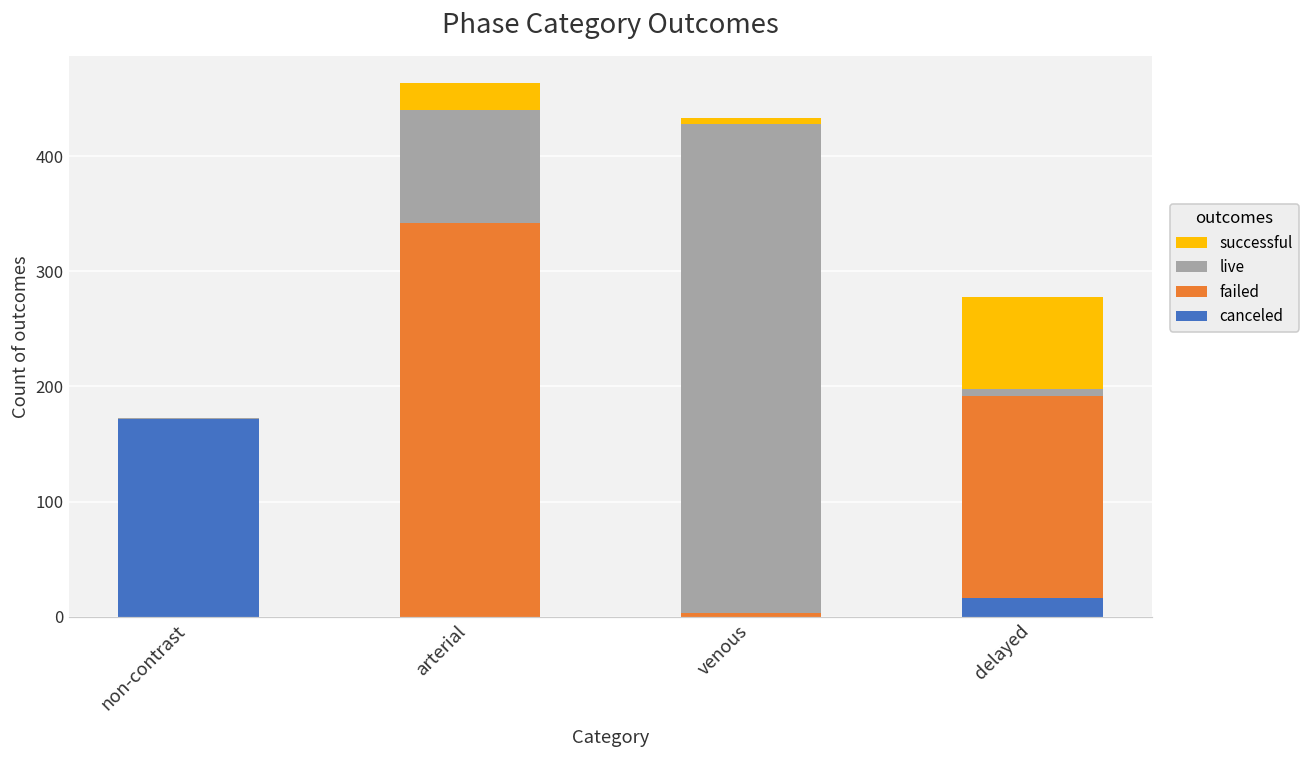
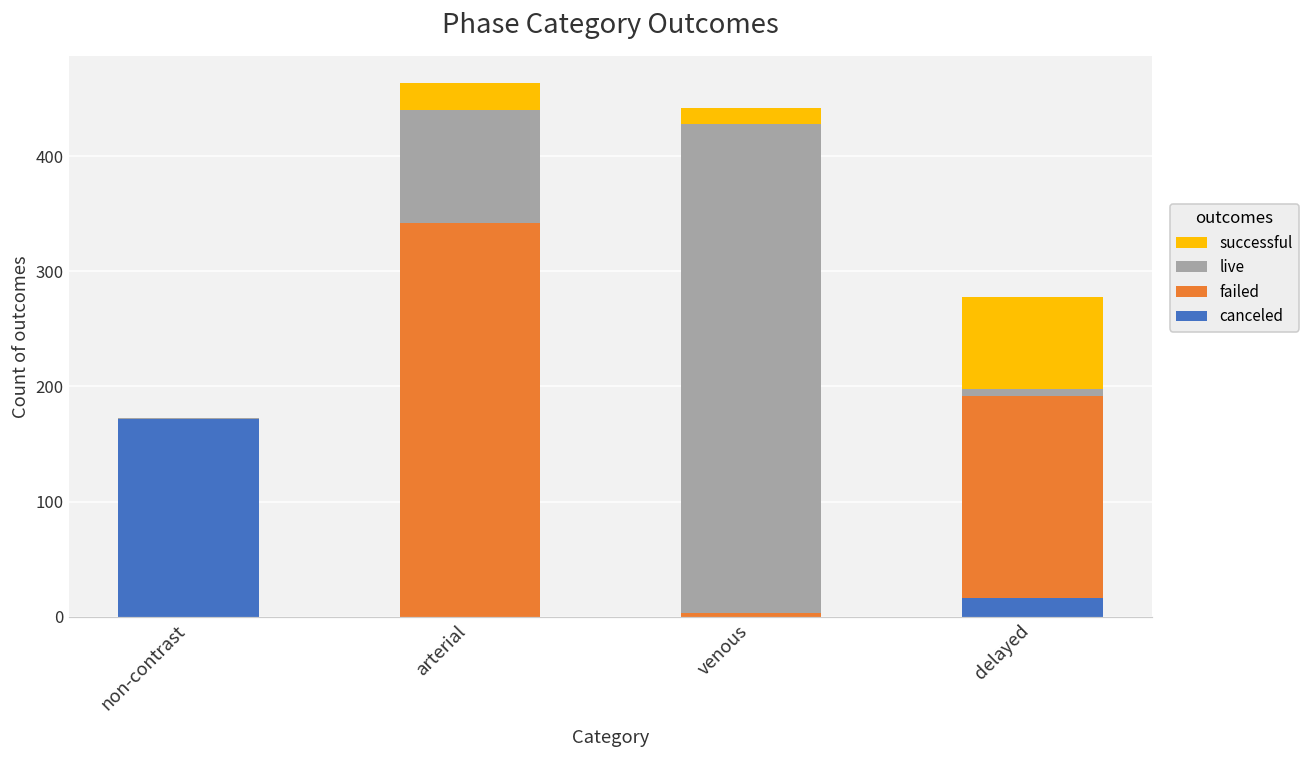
successful, venous: 5 -> 14
